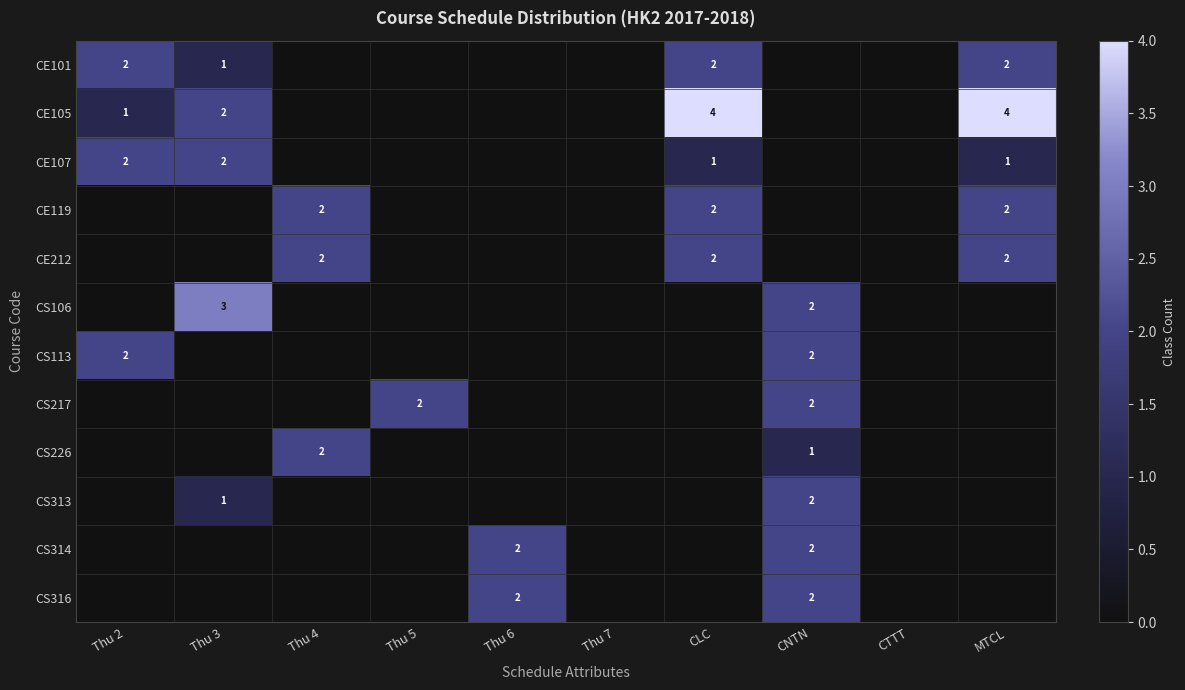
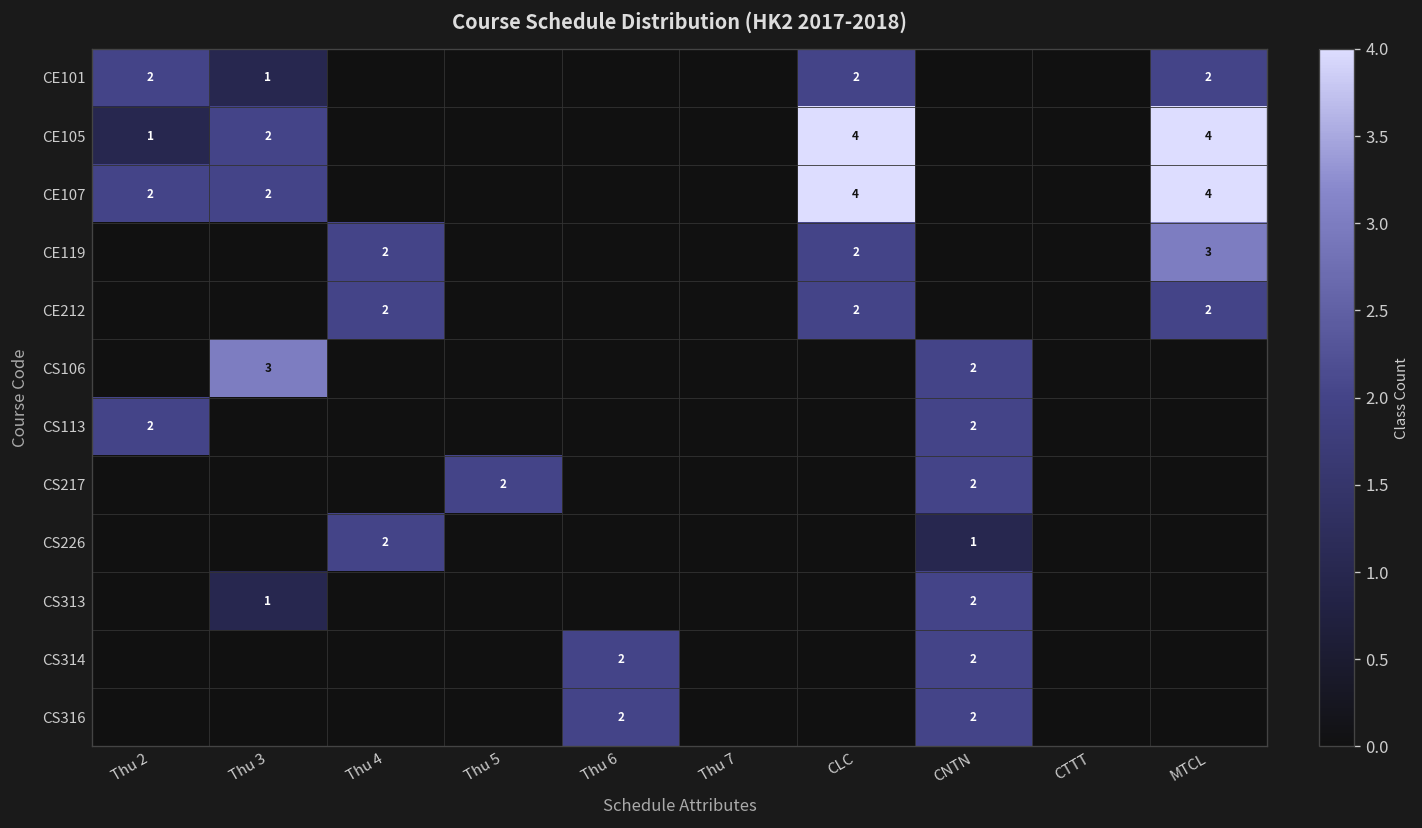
CE107, CLC: 1 -> 4
CE107, MTCL: 1 -> 4
CE119, MTCL: 2 -> 3
